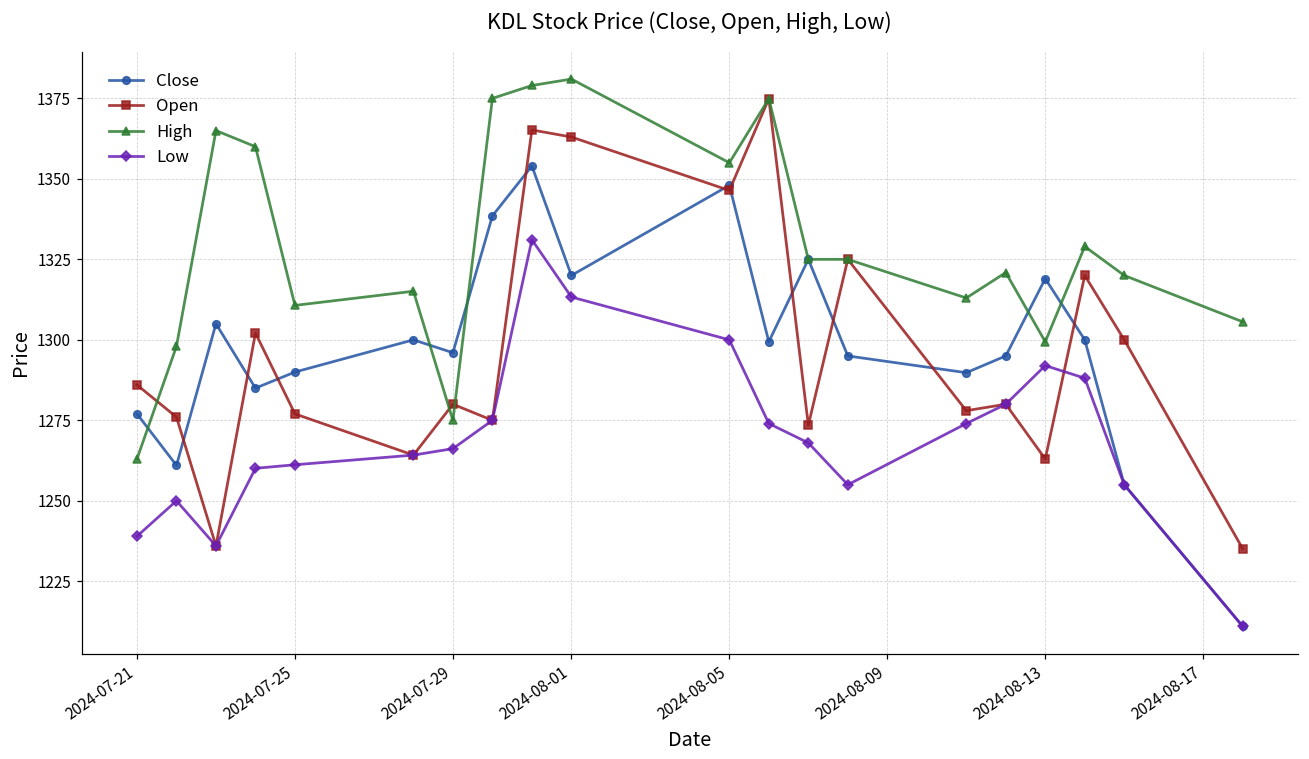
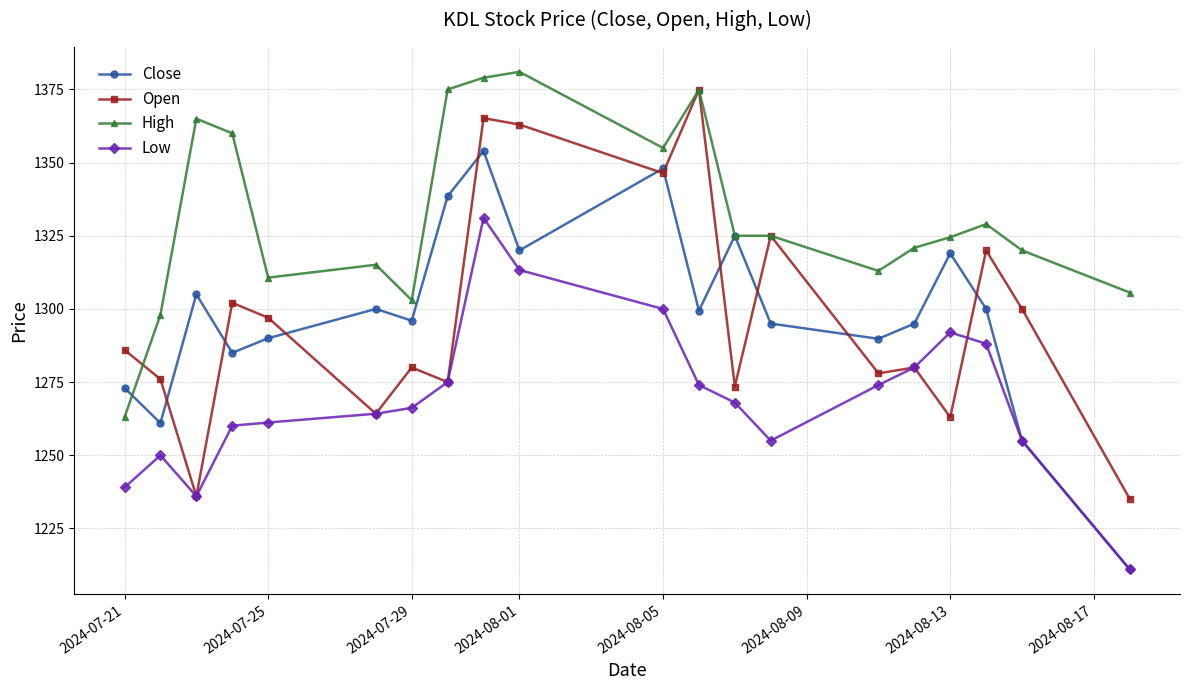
Close, 2024-07-21: 1277 -> 1273
Open, 2024-07-25: 1277 -> 1297
High, 2024-07-29: 1275 -> 1303
High, 2024-08-13: 1299 -> 1325
